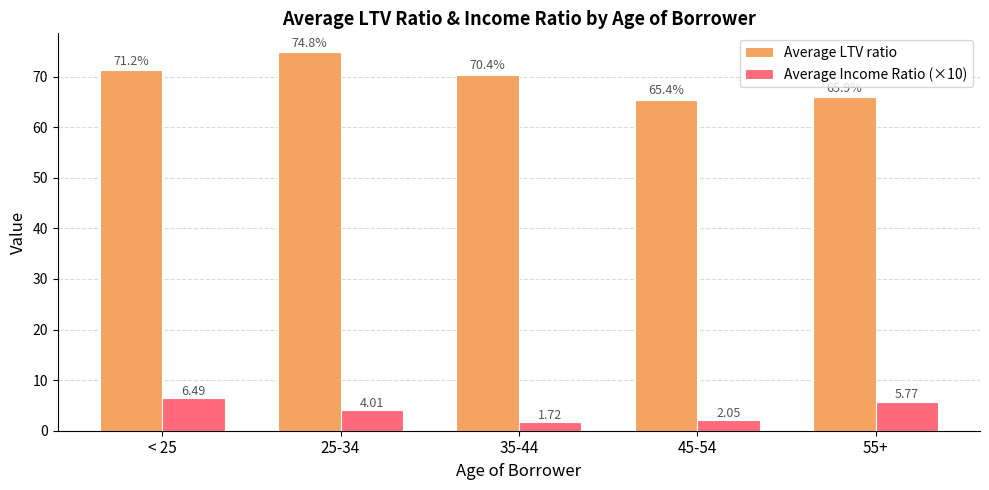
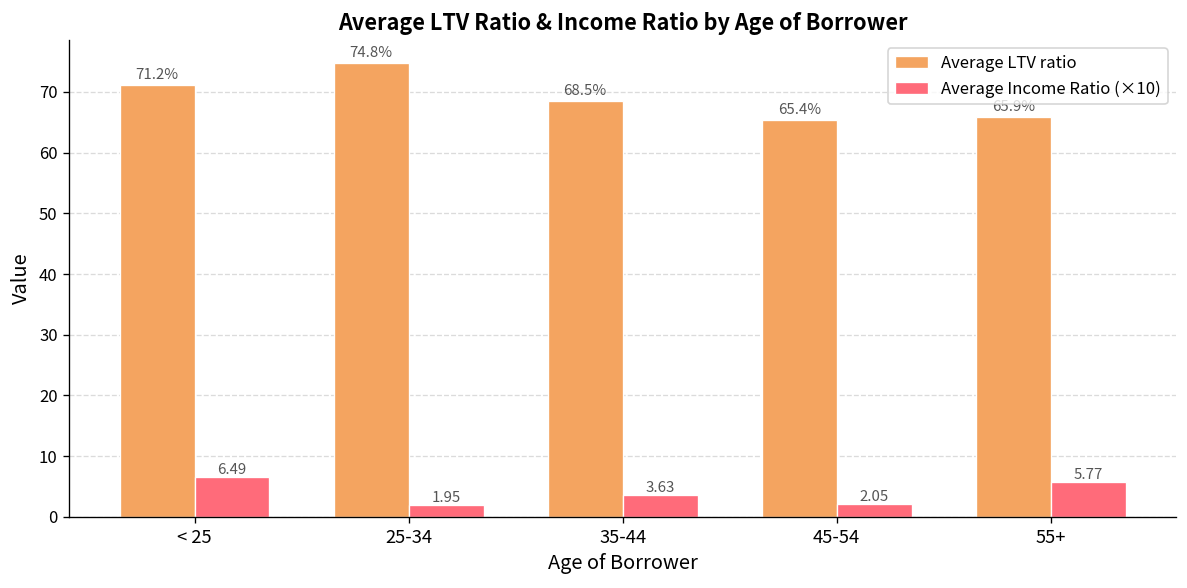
Average Income Ratio (×10), 25-34: 4.01 -> 1.95
Average LTV ratio, 35-44: 70.4% -> 68.5%
Average Income Ratio (×10), 35-44: 1.72 -> 3.63
